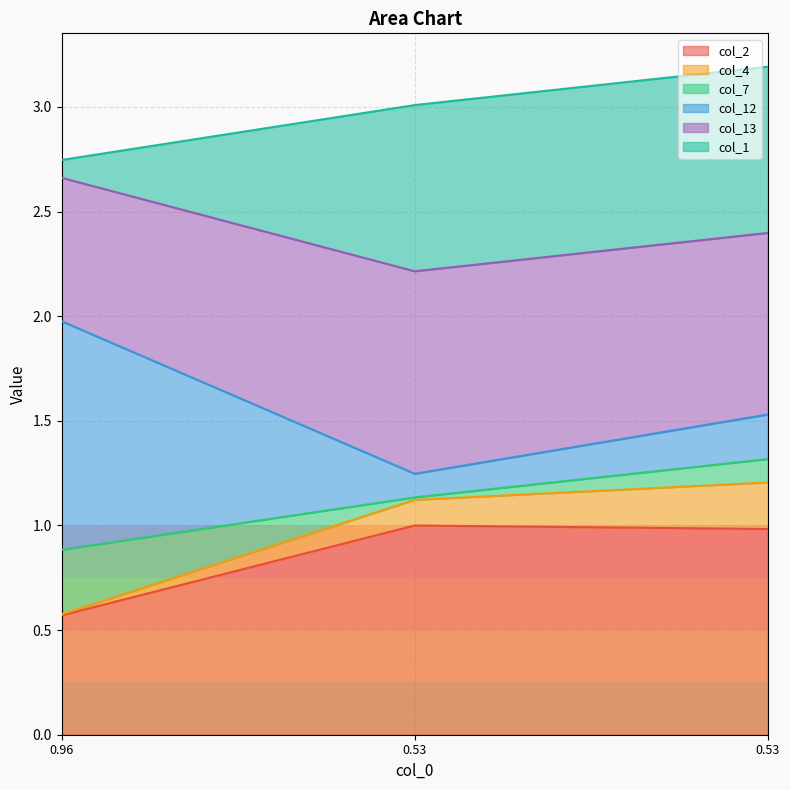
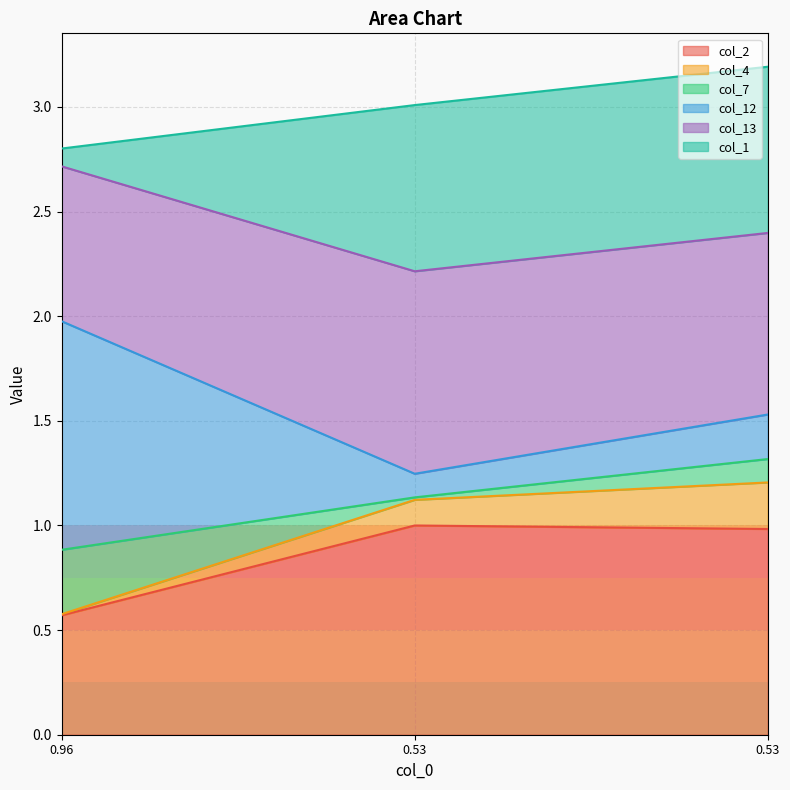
col_13, 0.96: 0.69 -> 0.74
